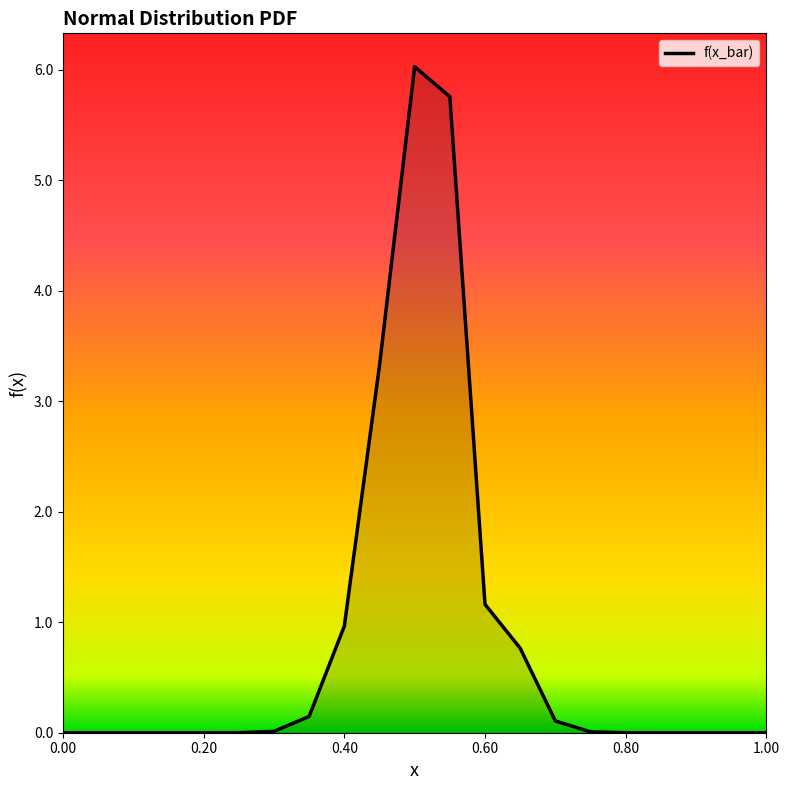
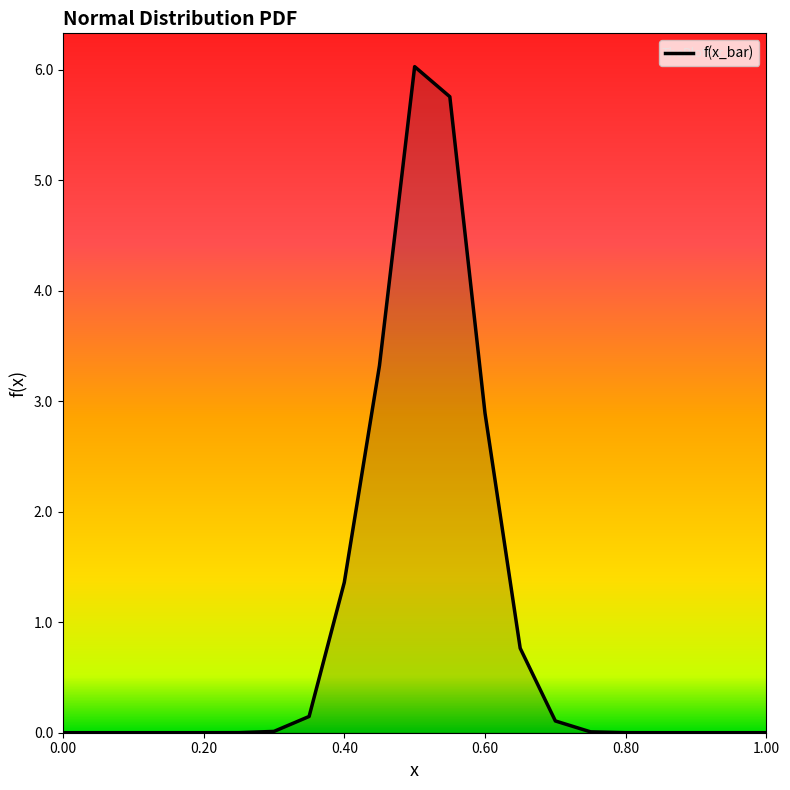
0.40: 0.96 -> 1.36
0.60: 1.16 -> 2.89
